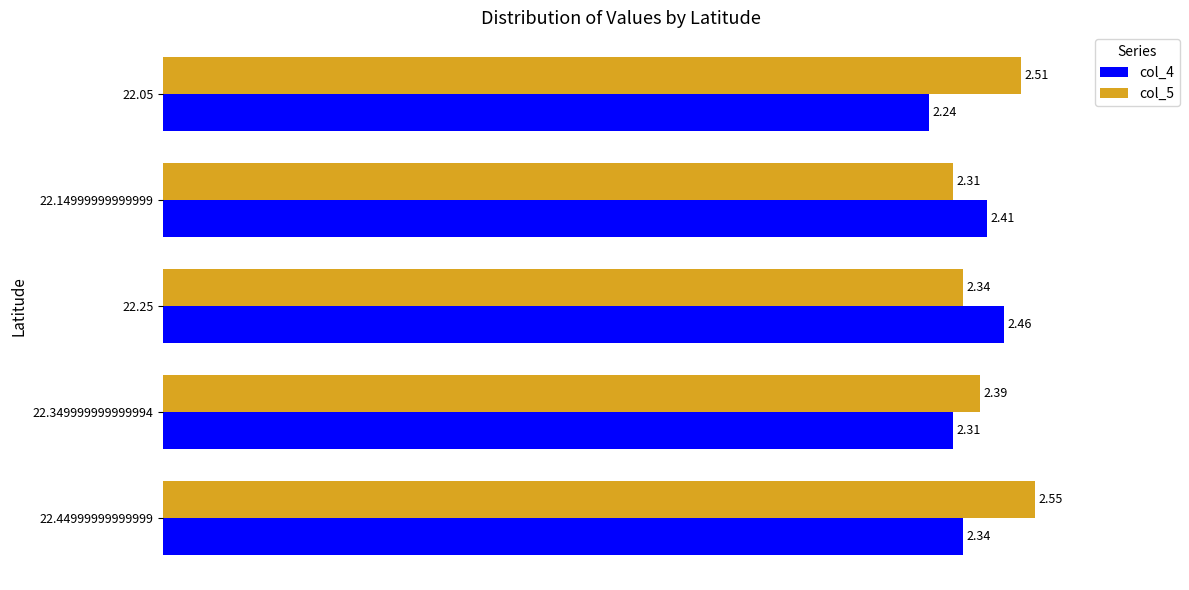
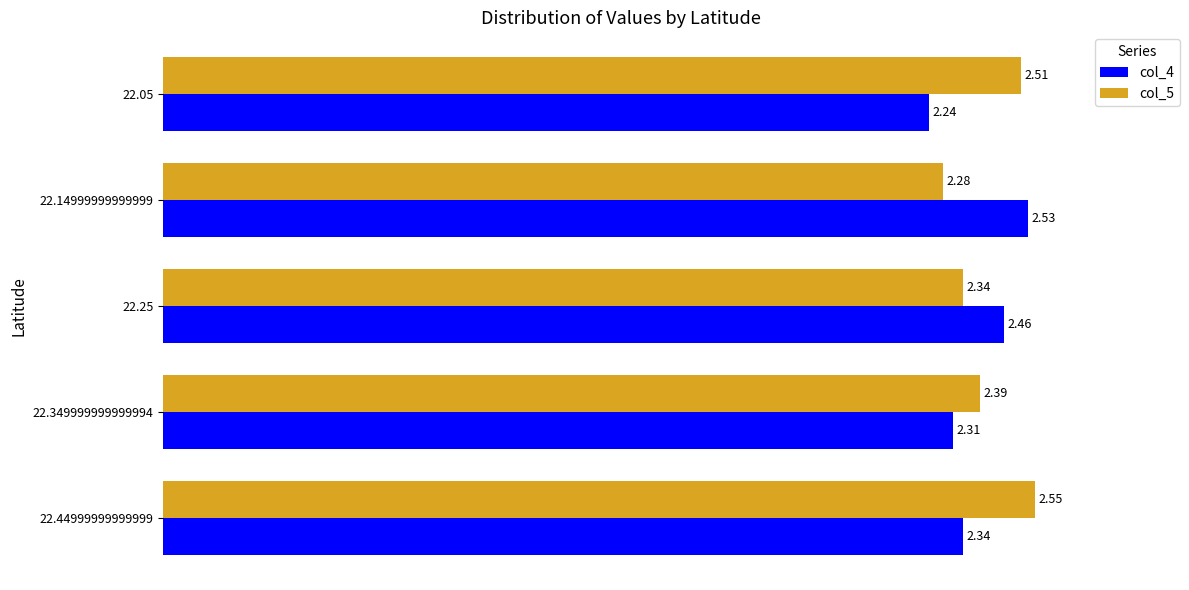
col_5, 22.14999999999999: 2.31 -> 2.28
col_4, 22.14999999999999: 2.41 -> 2.53
